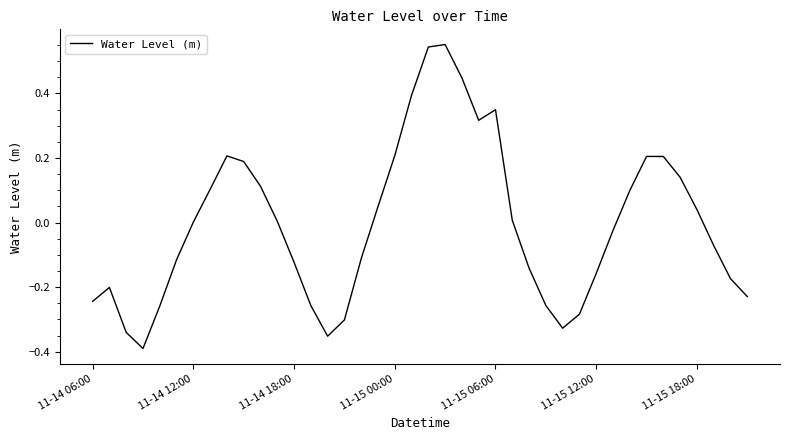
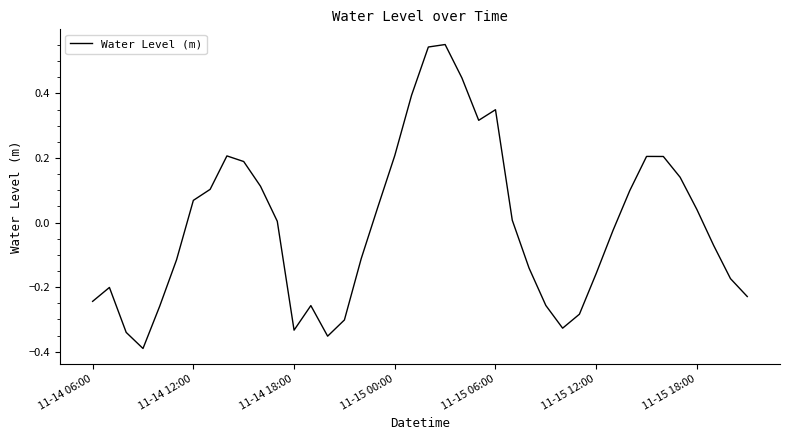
11-14 12:00: 0.00 -> 0.07
11-14 18:00: -0.12 -> -0.33
